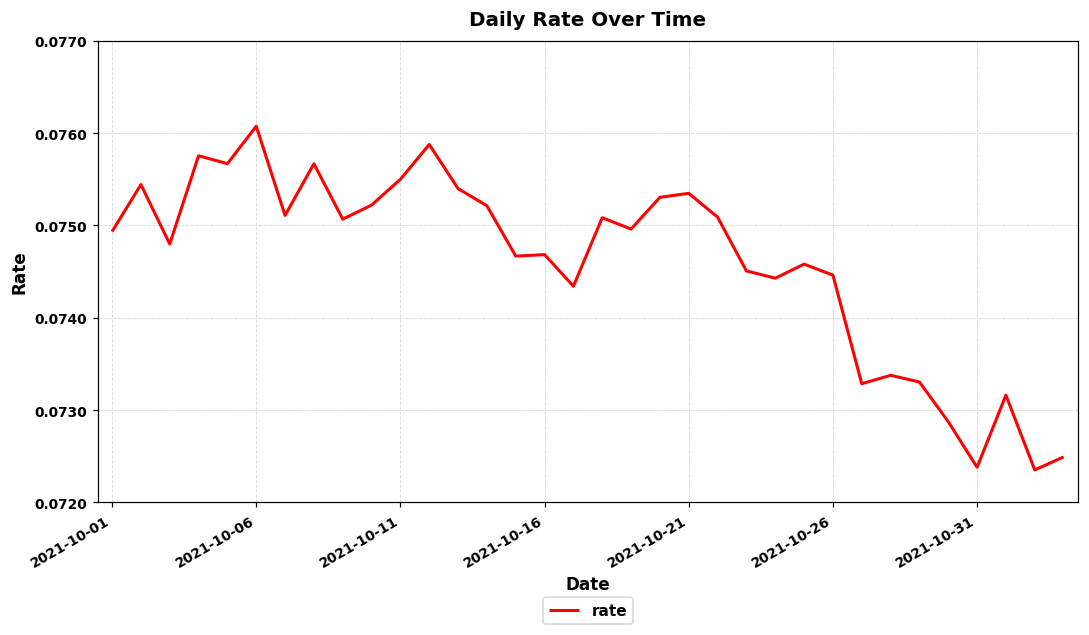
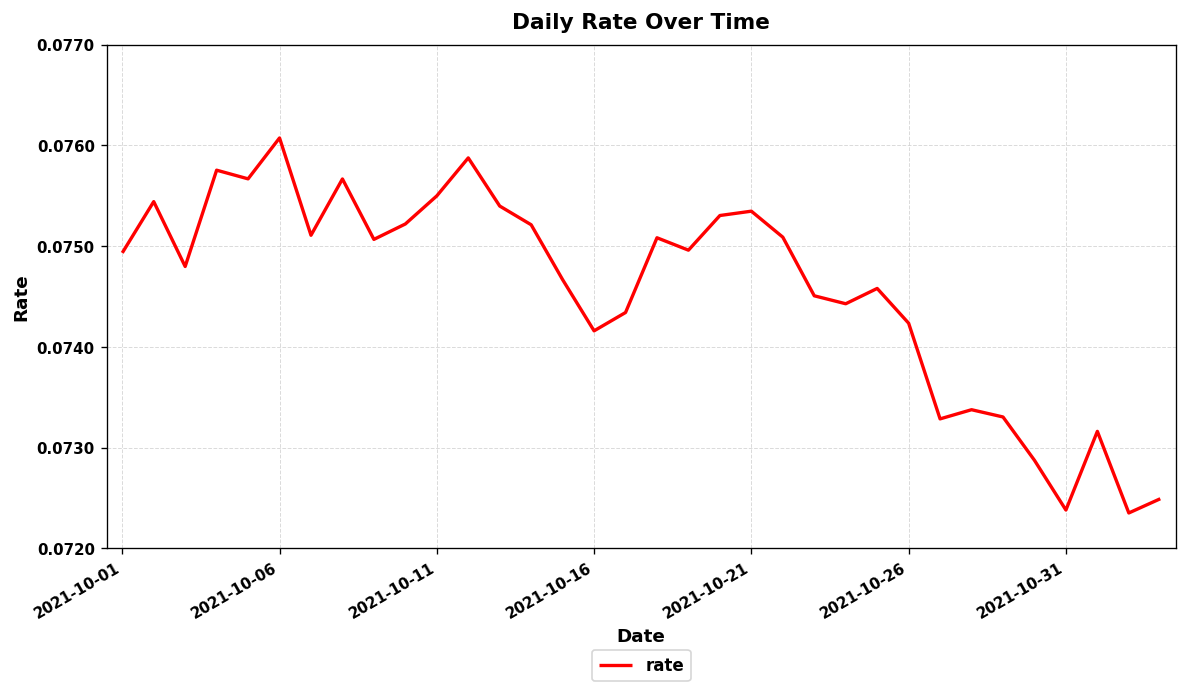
2021-10-16: 0.0747 -> 0.0742
2021-10-26: 0.0745 -> 0.0742
